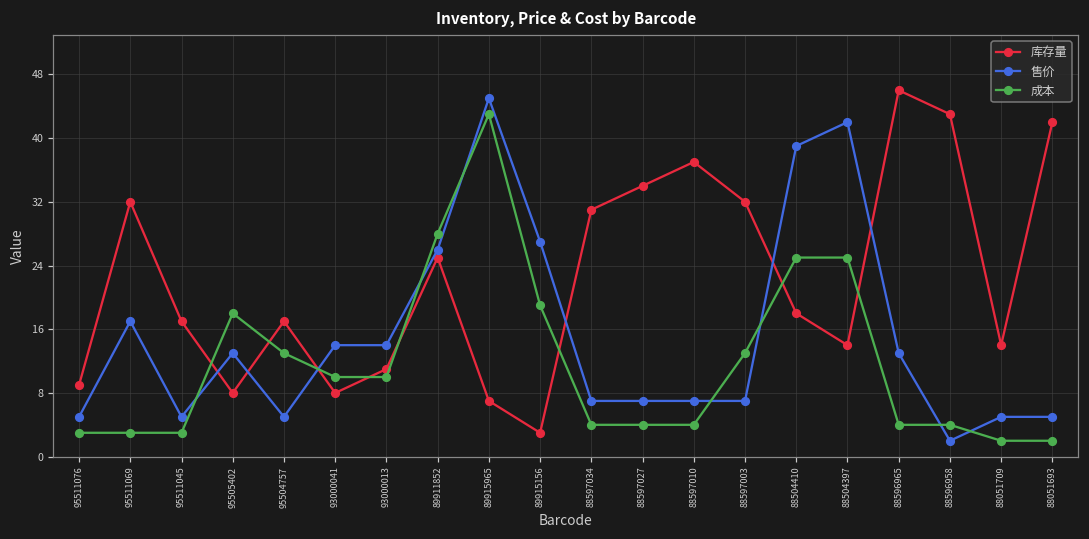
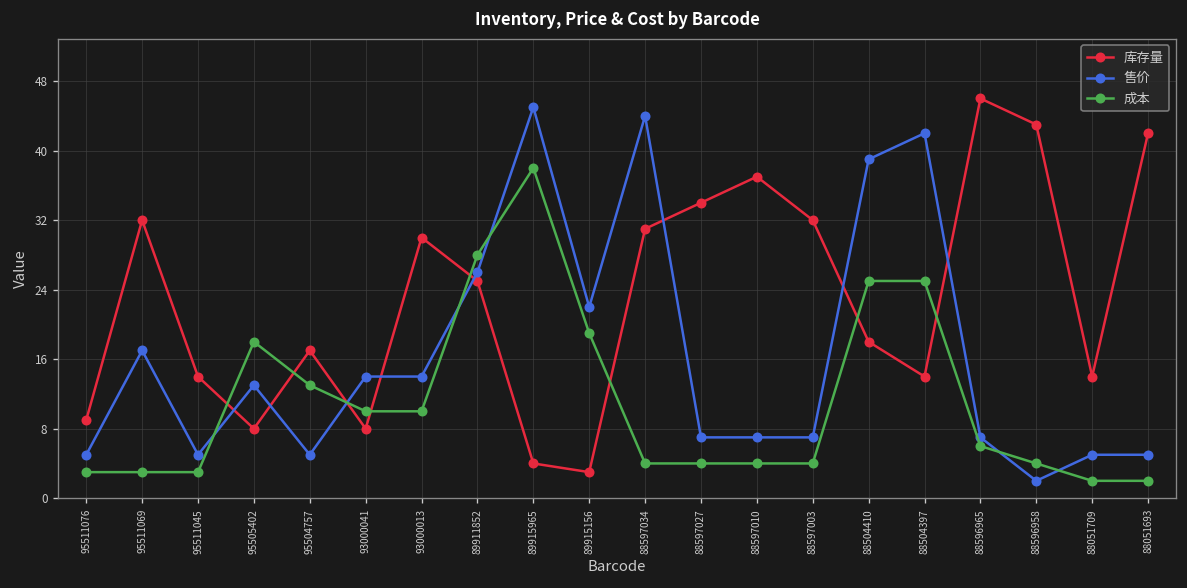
库存量, 95511045: 17 -> 14
库存量, 93000013: 11 -> 30
库存量, 89915965: 7 -> 4
成本, 89915965: 43 -> 38
售价, 89915156: 27 -> 22
售价, 88597034: 7 -> 44
成本, 88597003: 13 -> 4
售价, 88596965: 13 -> 7
成本, 88596965: 4 -> 6
